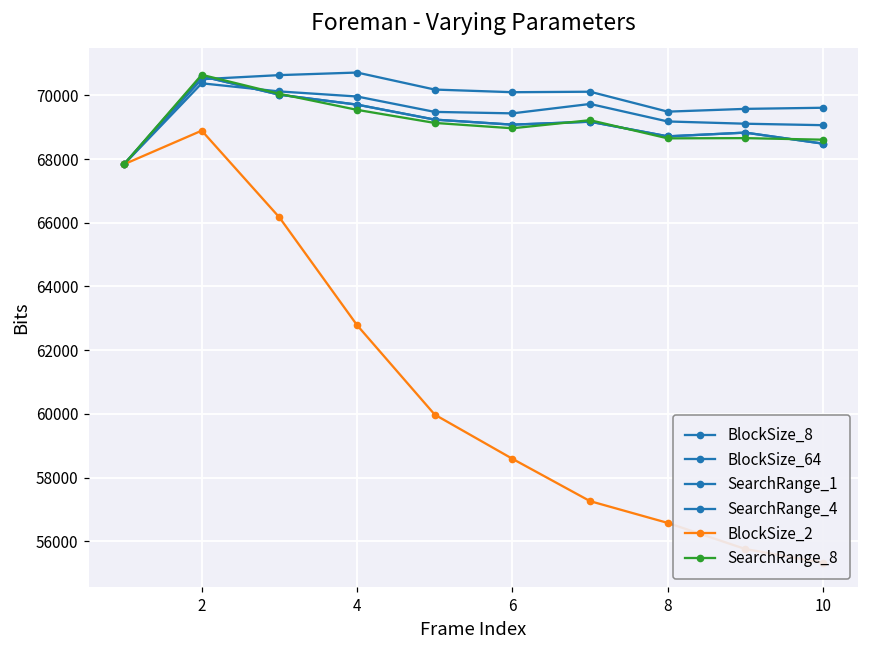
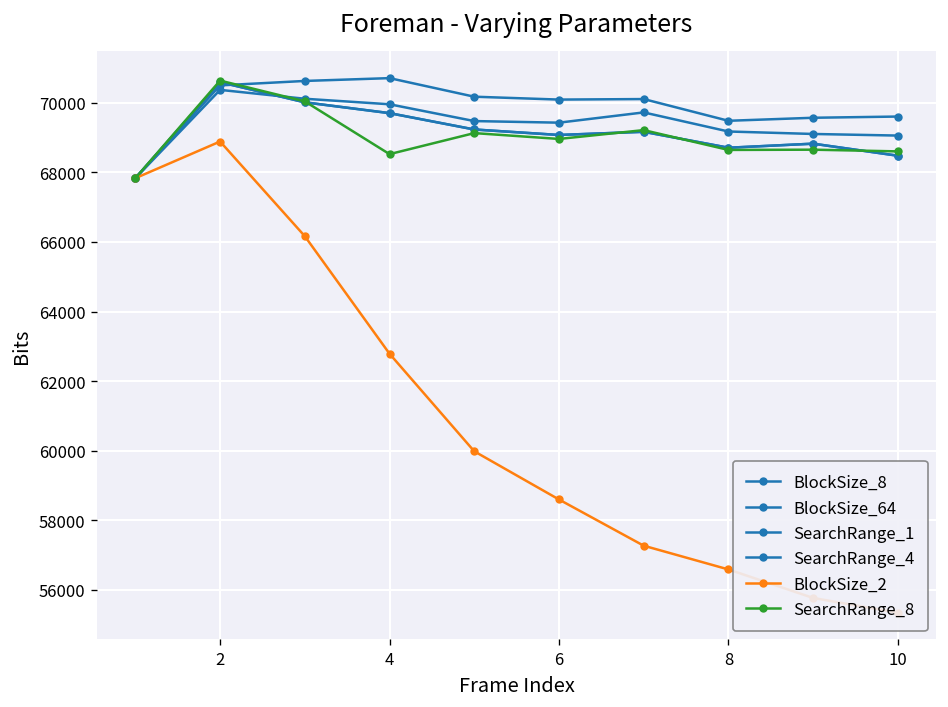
SearchRange_8, 4: 69500 -> 68500
